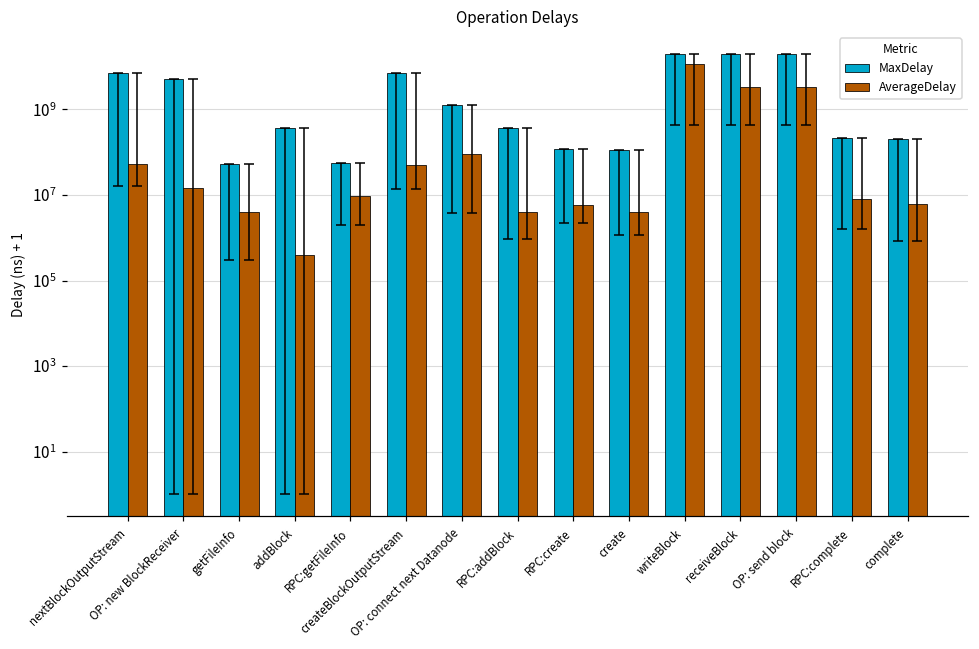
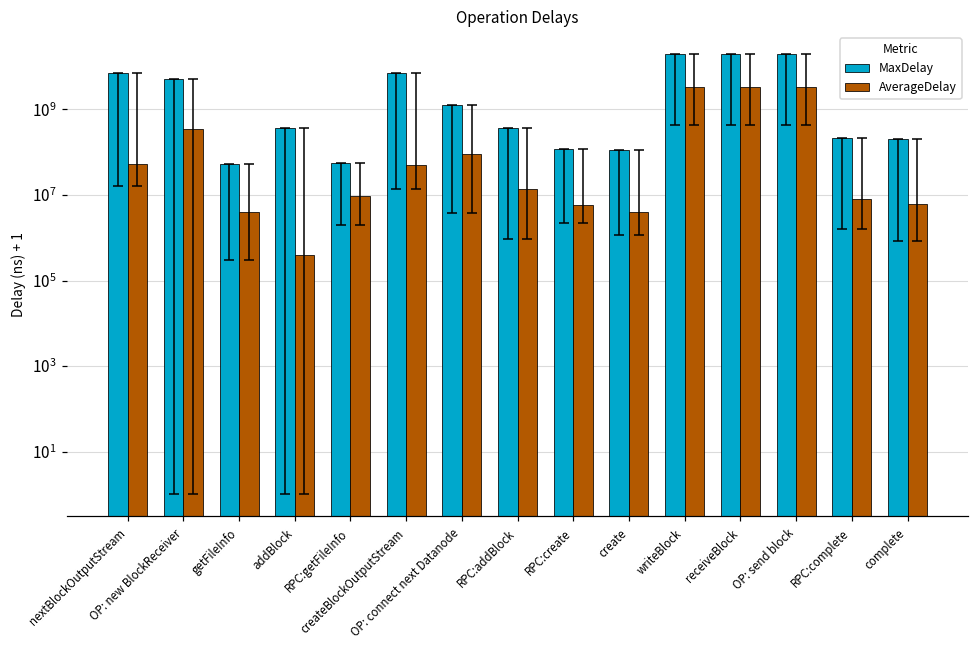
AverageDelay, OP: new BlockReceiver: 14000000 -> 300000000
AverageDelay, RPC:addBlock: 4000000 -> 14000000
AverageDelay, writeBlock: 11000000000 -> 3000000000
